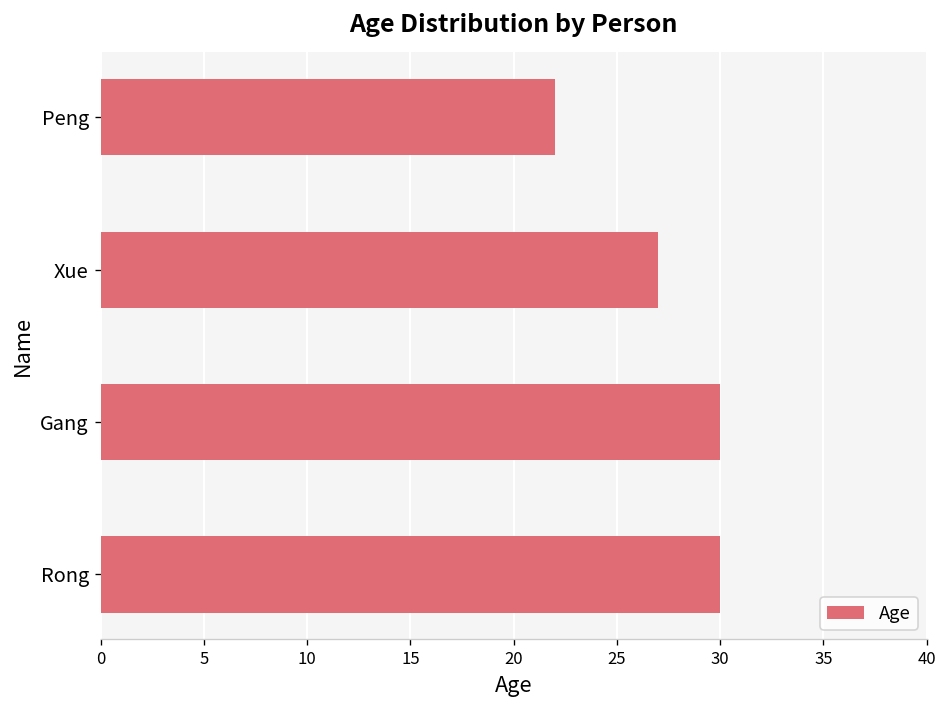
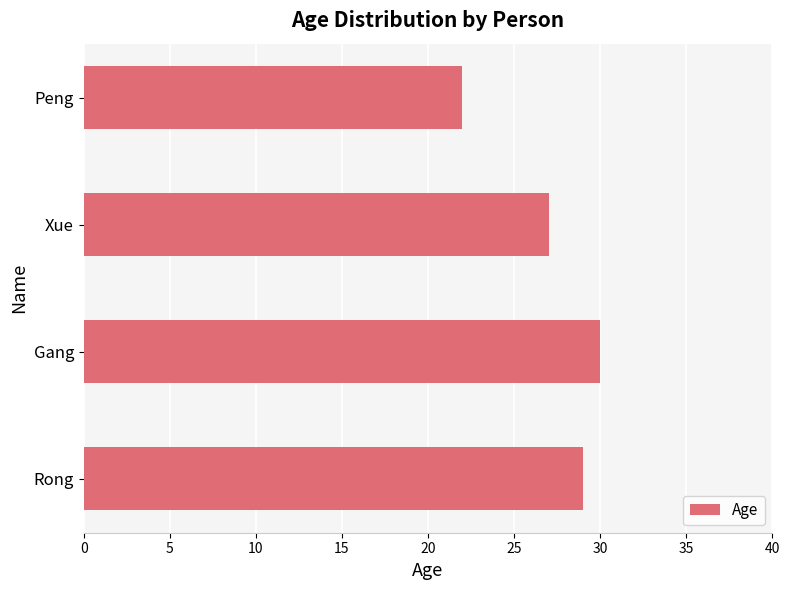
Rong: 30 -> 29
